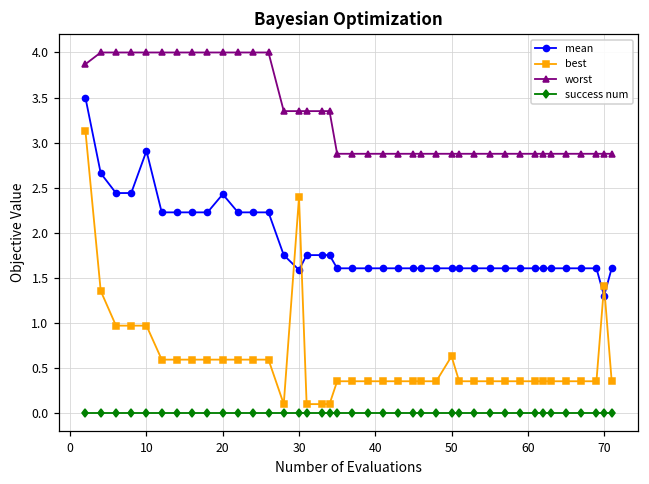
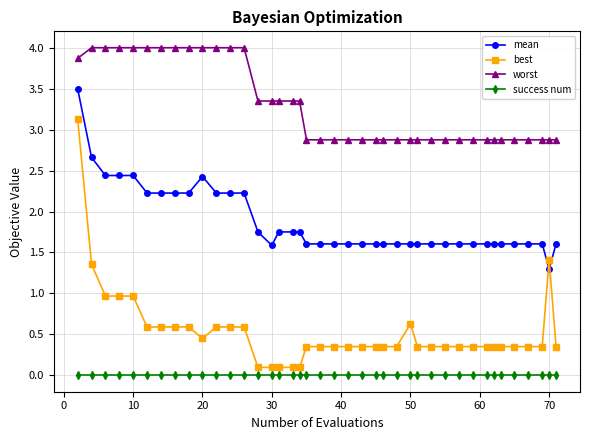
mean, 10: 2.9 -> 2.4
best, 20: 0.6 -> 0.5
best, 30: 2.4 -> 0.1
